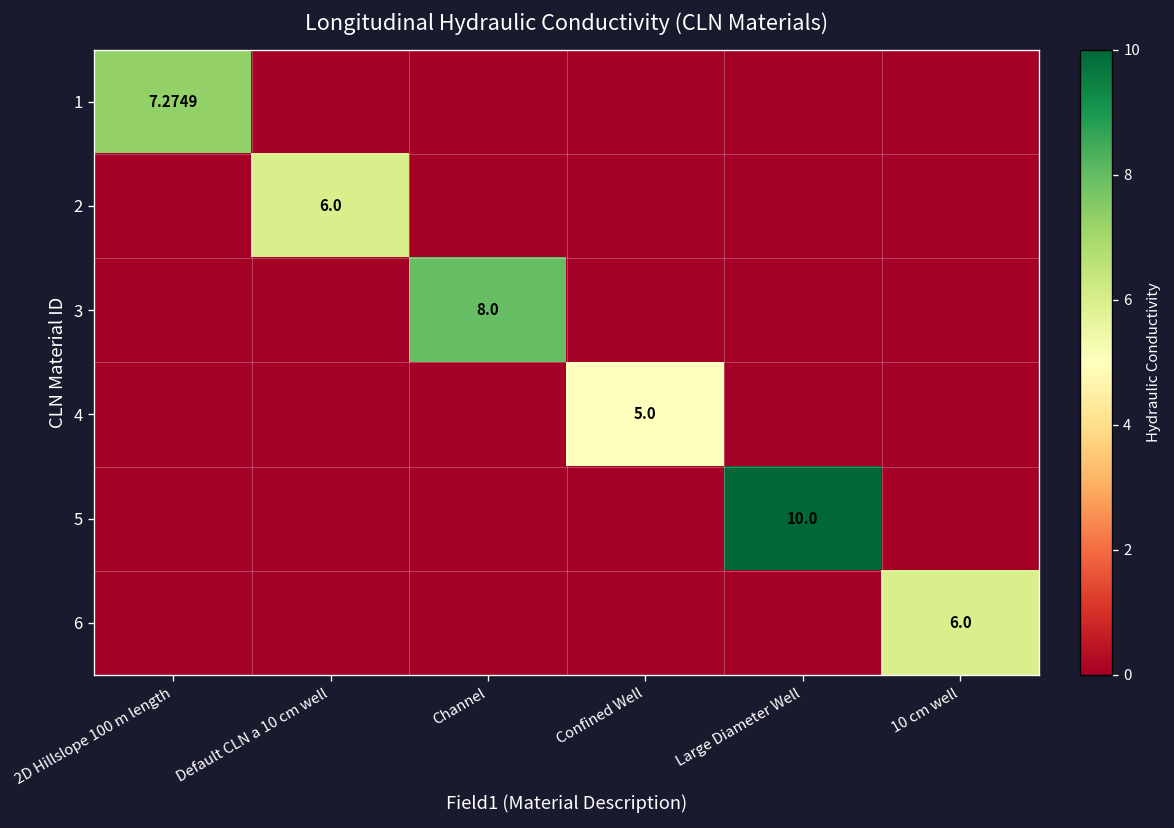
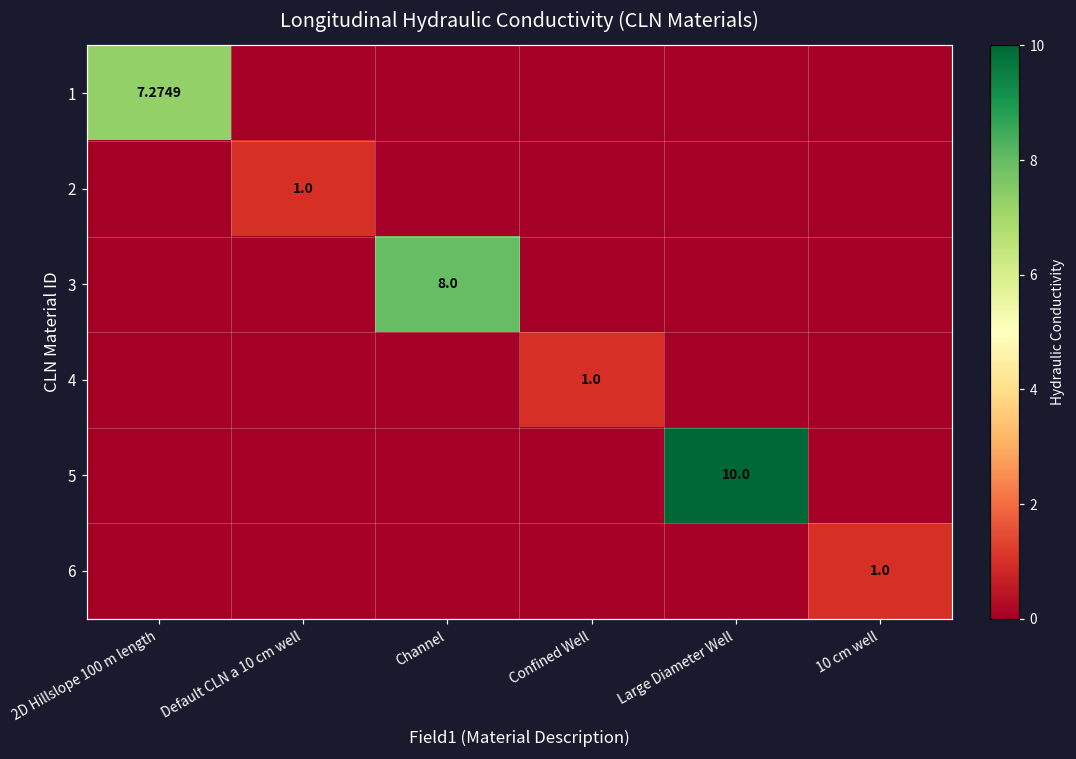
2, Default CLN a 10 cm well: 6.0 -> 1.0
4, Confined Well: 5.0 -> 1.0
6, 10 cm well: 6.0 -> 1.0
